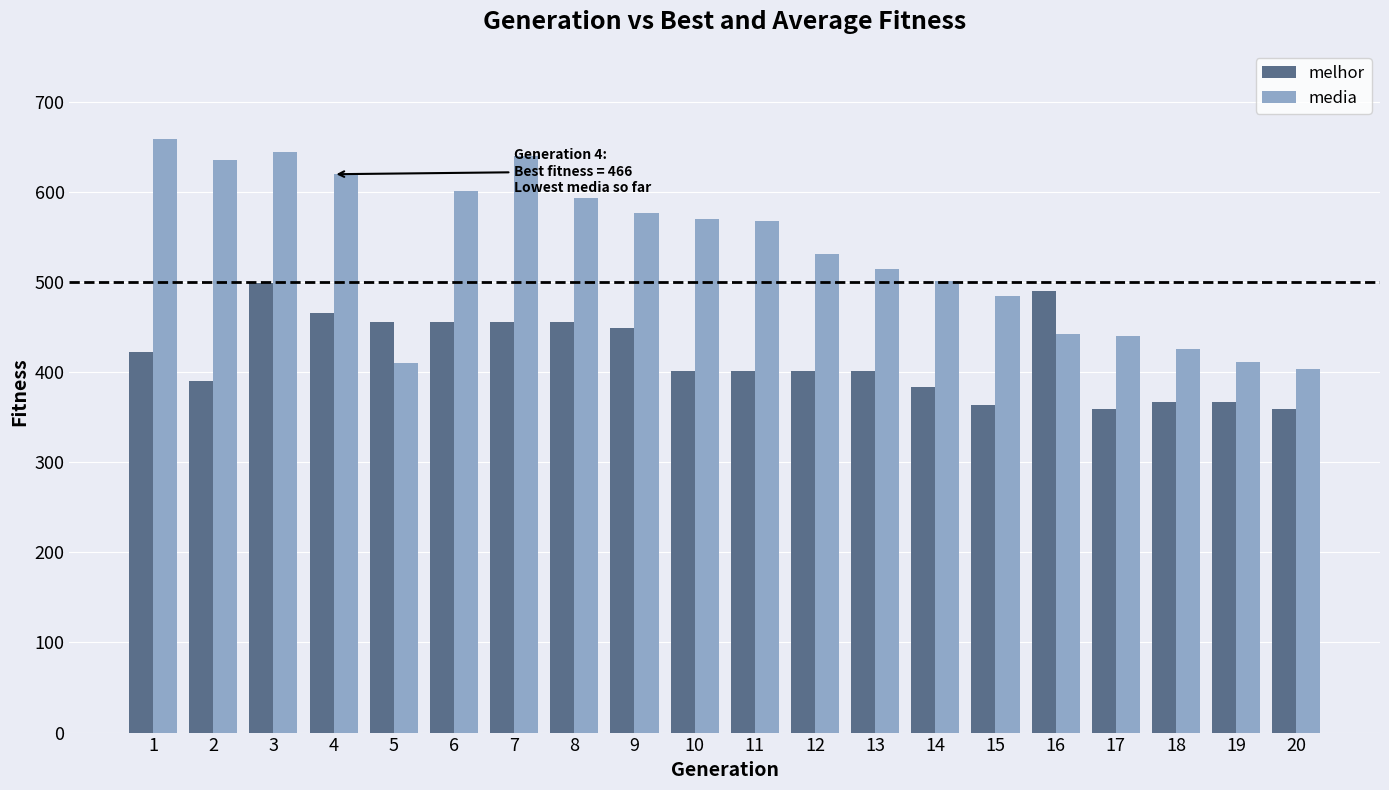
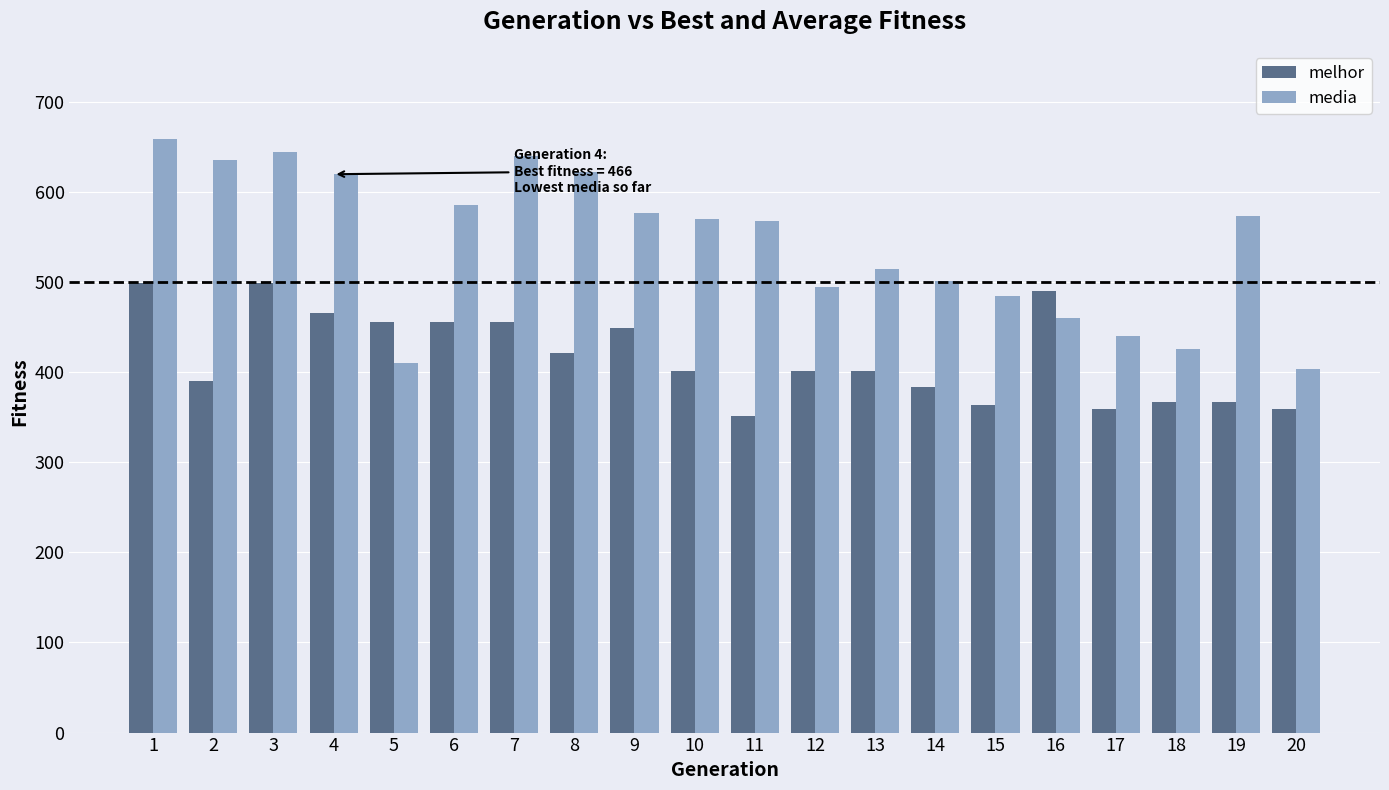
melhor, 1: 420 -> 500
media, 6: 600 -> 580
melhor, 8: 460 -> 420
media, 8: 590 -> 620
melhor, 11: 400 -> 350
media, 12: 530 -> 490
media, 16: 440 -> 460
media, 19: 410 -> 570
